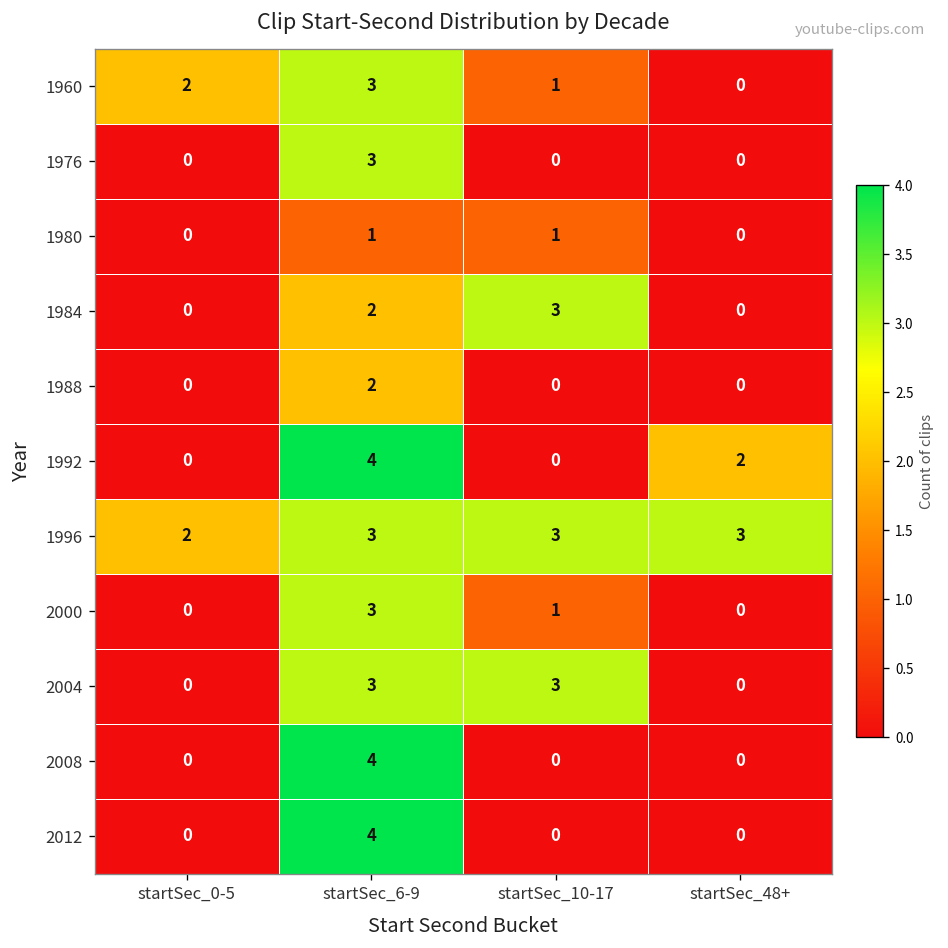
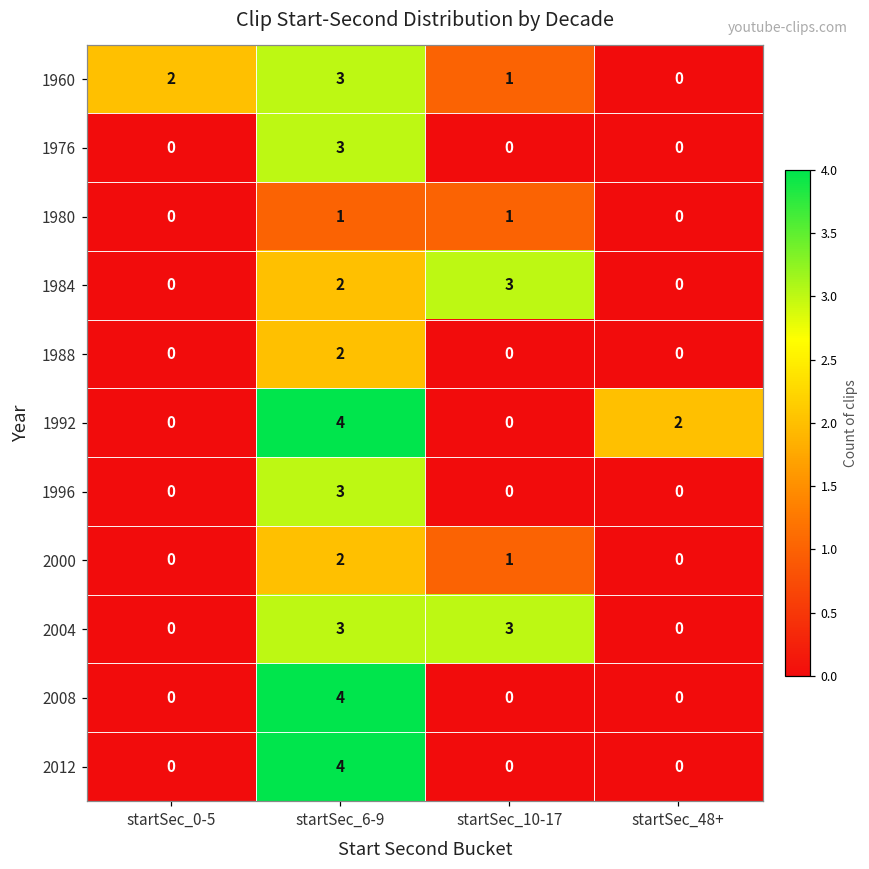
1996, startSec_0-5: 2 -> 0
1996, startSec_10-17: 3 -> 0
1996, startSec_48+: 3 -> 0
2000, startSec_6-9: 3 -> 2
